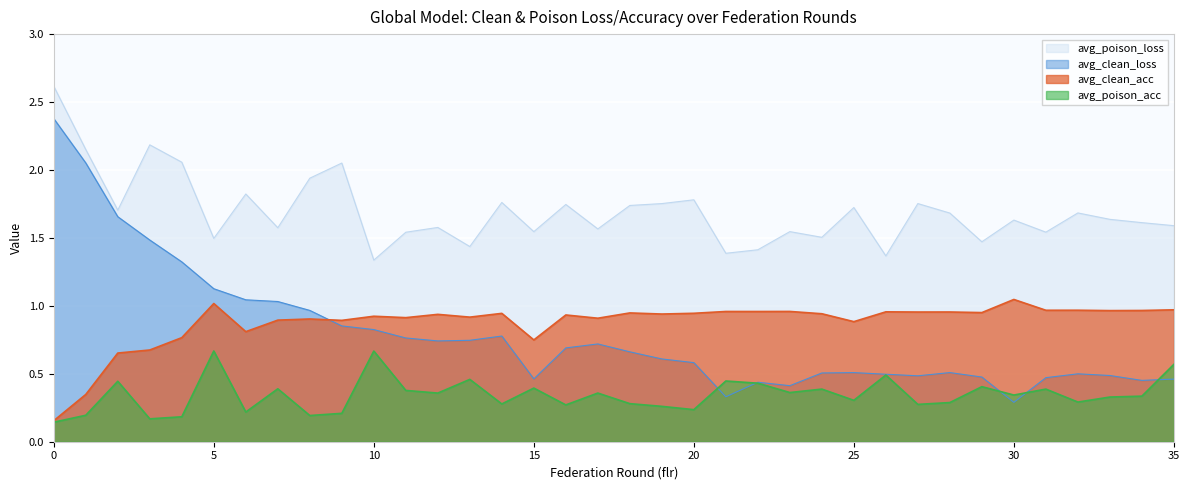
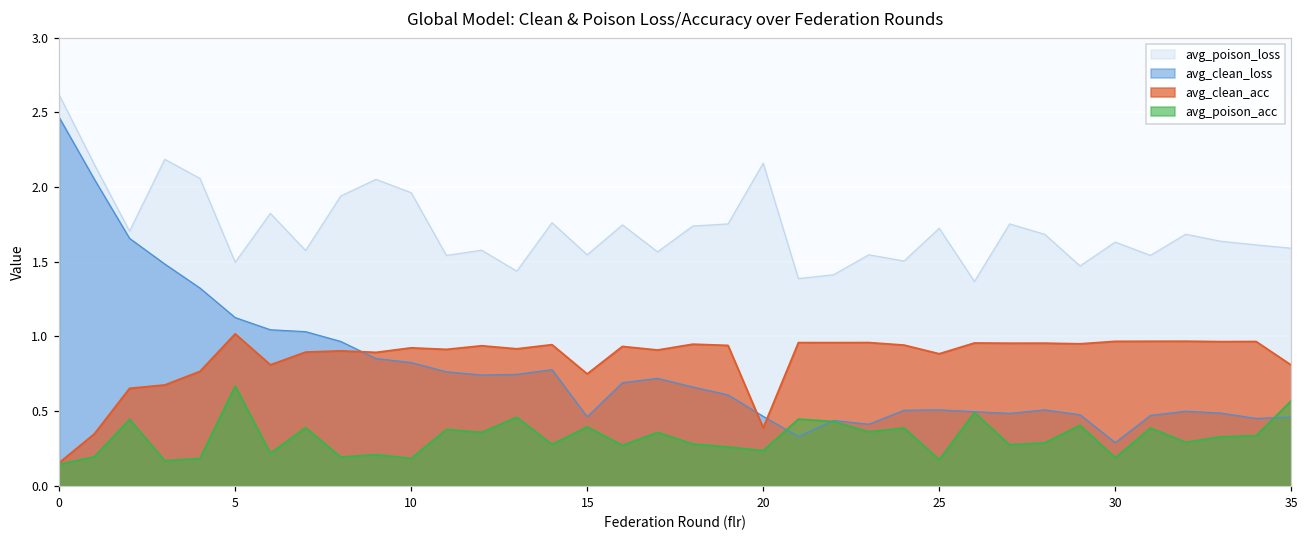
avg_clean_loss, 0: 2.38 -> 2.47
avg_poison_loss, 10: 1.34 -> 1.96
avg_poison_acc, 10: 0.67 -> 0.18
avg_poison_loss, 20: 1.78 -> 2.16
avg_clean_loss, 20: 0.58 -> 0.47
avg_clean_acc, 20: 0.95 -> 0.39
avg_poison_acc, 25: 0.30 -> 0.18
avg_clean_acc, 30: 1.05 -> 0.97
avg_poison_acc, 30: 0.34 -> 0.19
avg_clean_acc, 35: 0.97 -> 0.81
